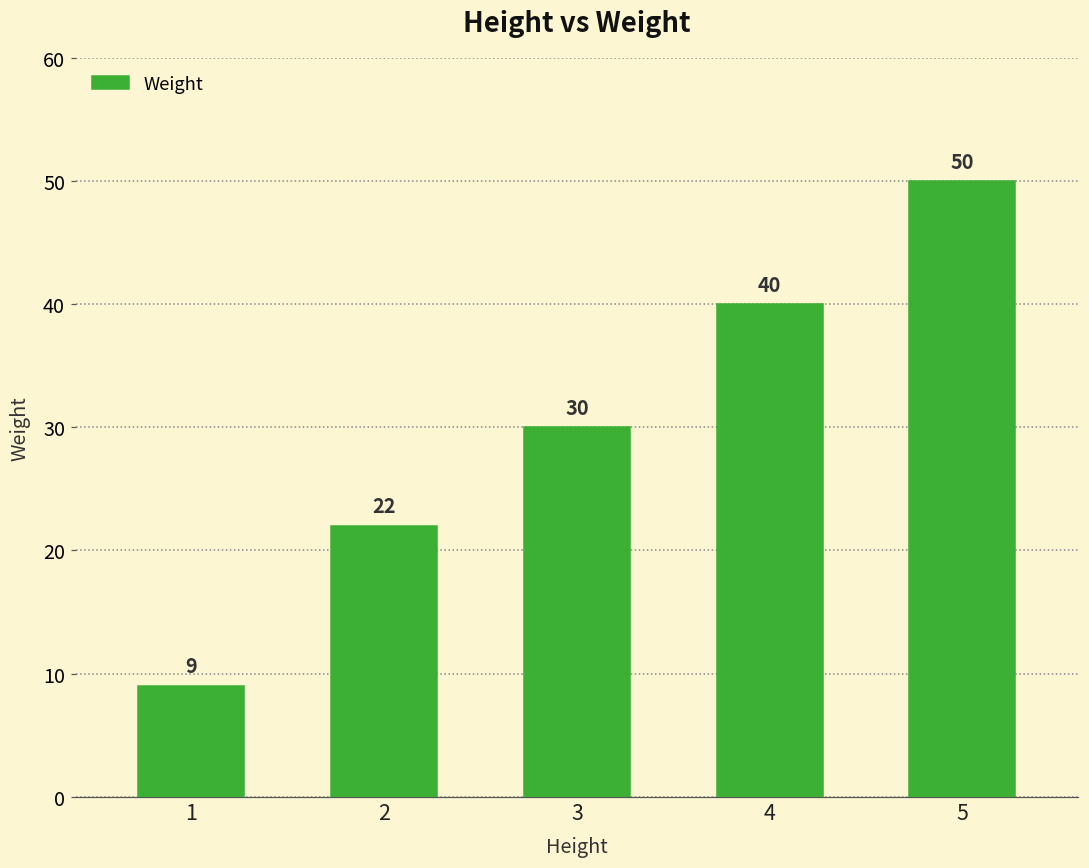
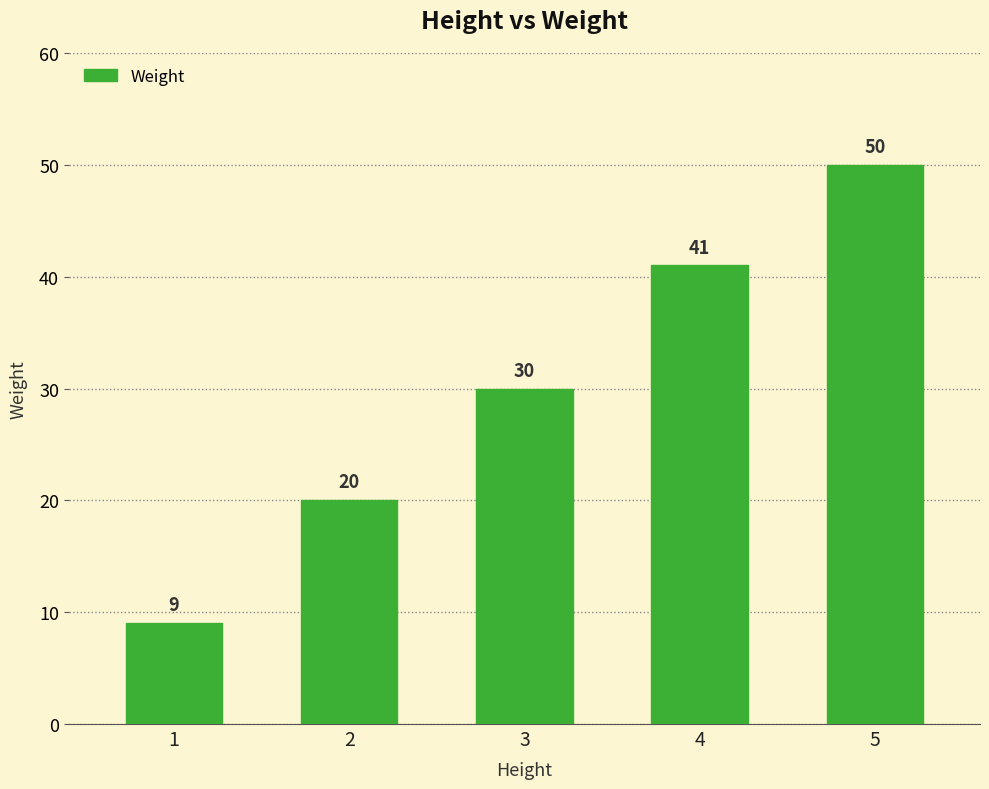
2: 22 -> 20
4: 40 -> 41
